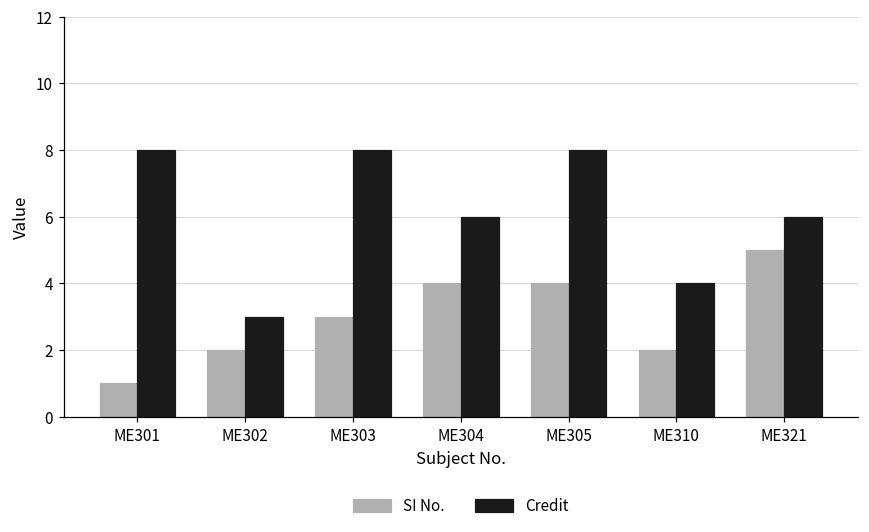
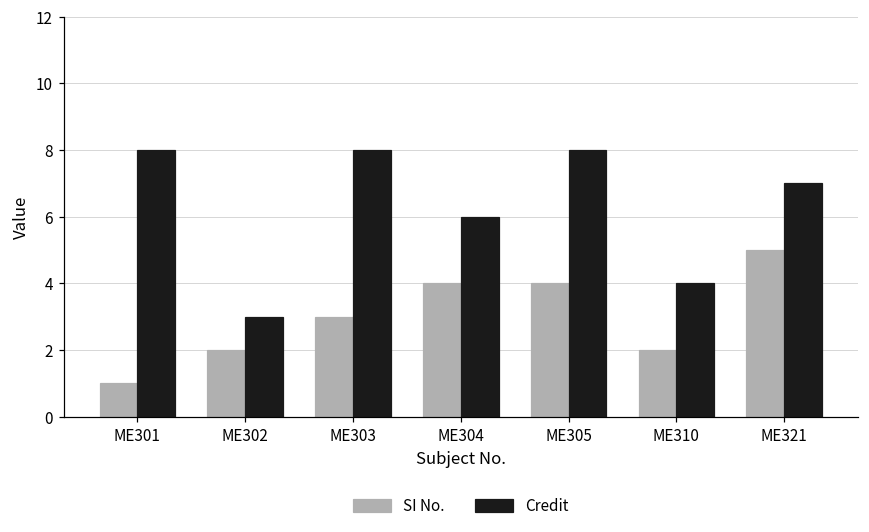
Credit, ME321: 6 -> 7
